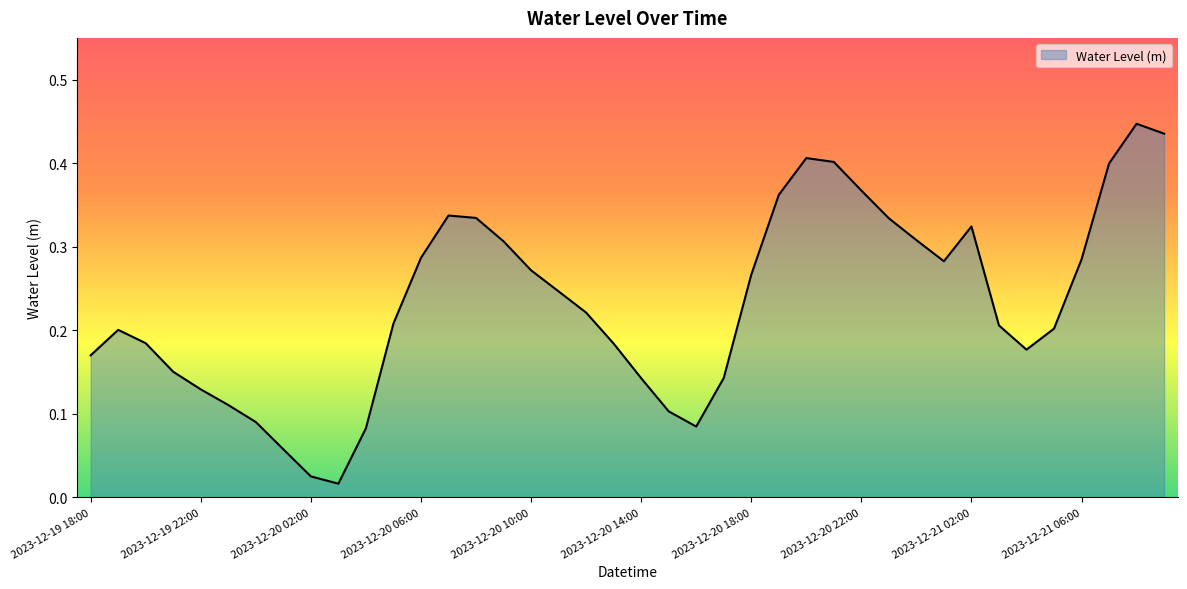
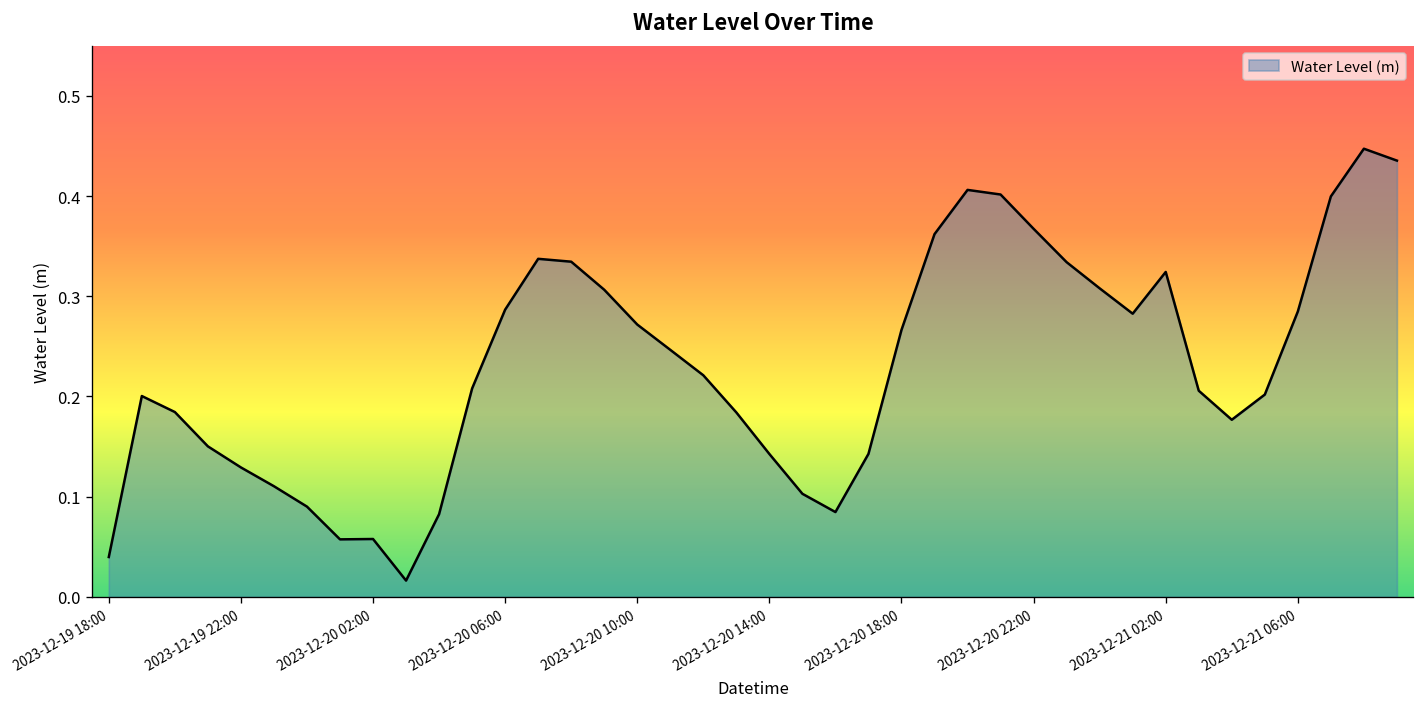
2023-12-19 18:00: 0.17 -> 0.04
2023-12-20 02:00: 0.02 -> 0.06
